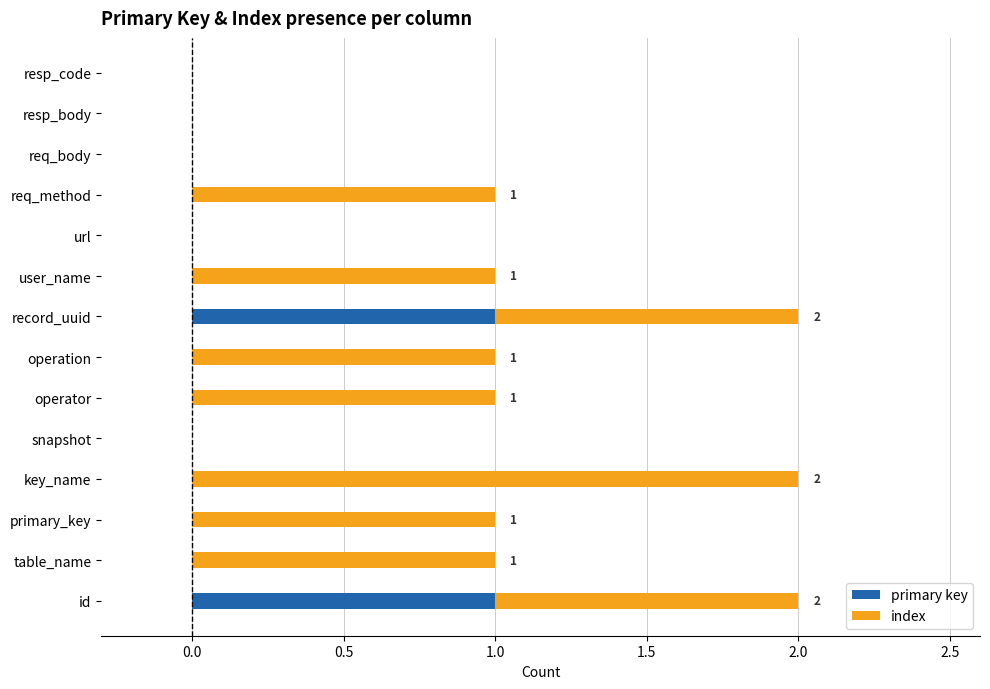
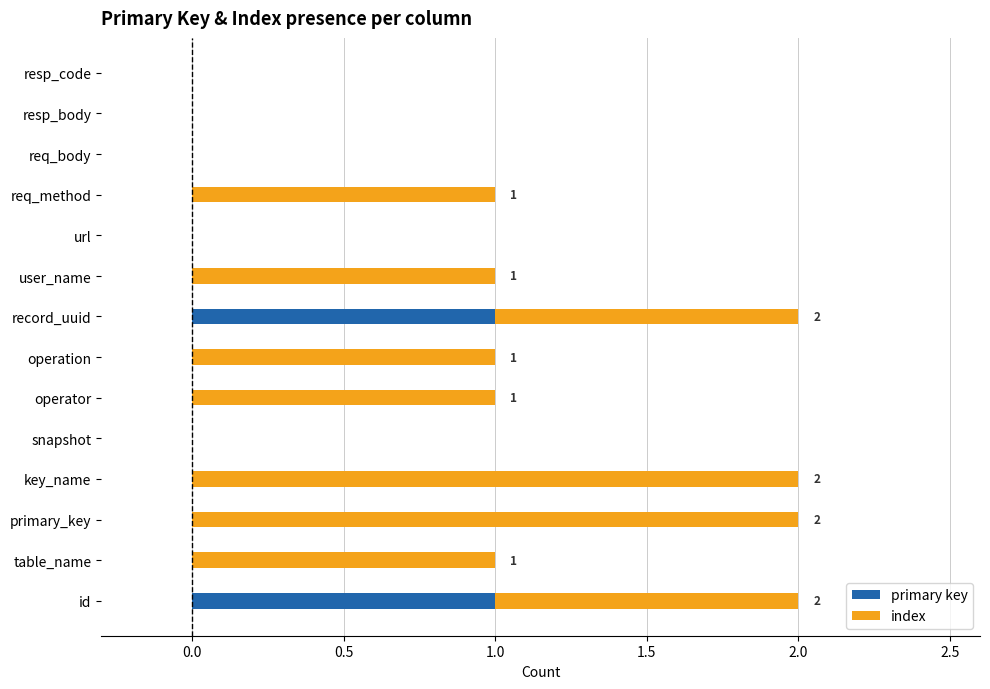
index, primary_key: 1 -> 2
